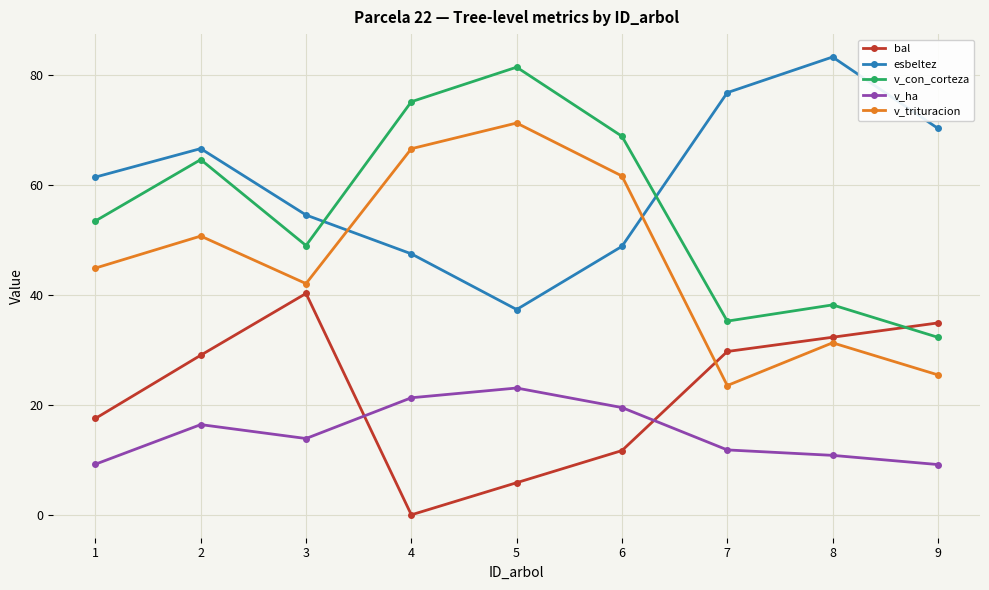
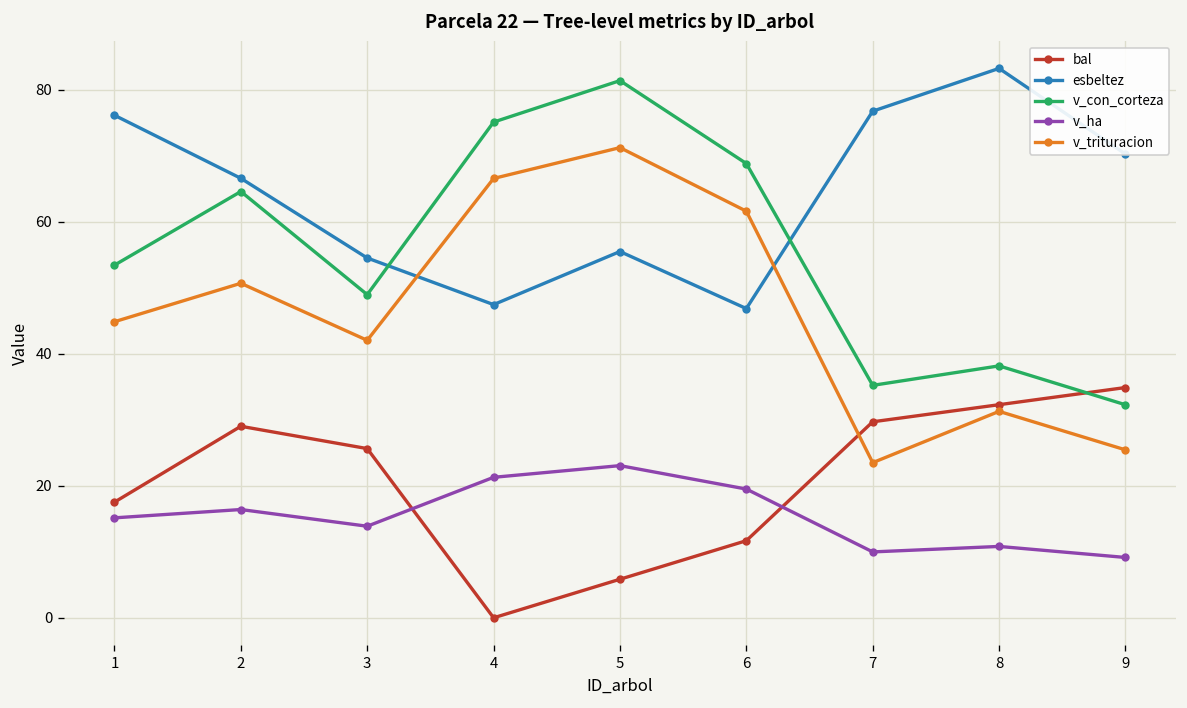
esbeltez, 1: 61 -> 76
v_ha, 1: 9 -> 15
bal, 3: 40 -> 26
esbeltez, 5: 37 -> 55
esbeltez, 6: 49 -> 47
v_ha, 7: 12 -> 10
